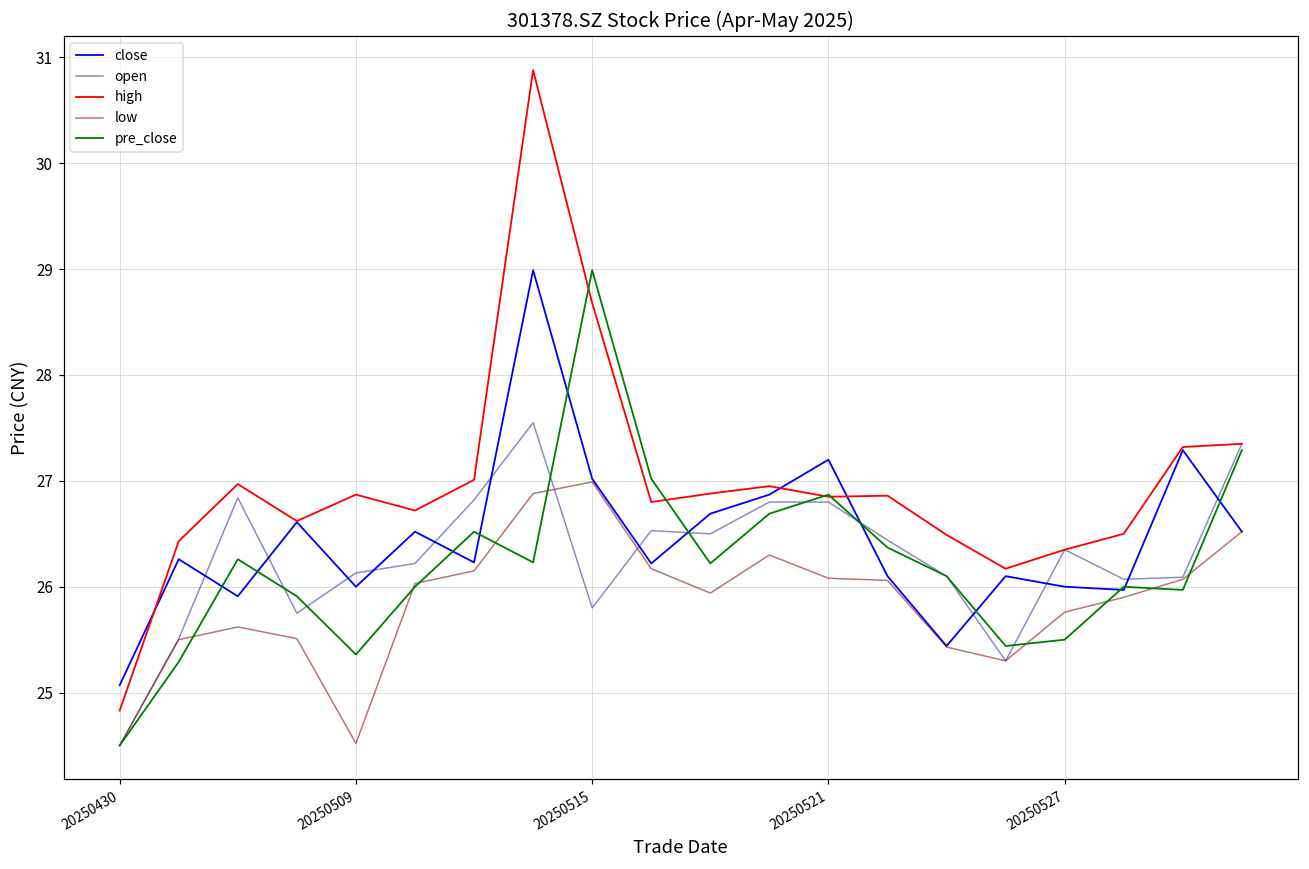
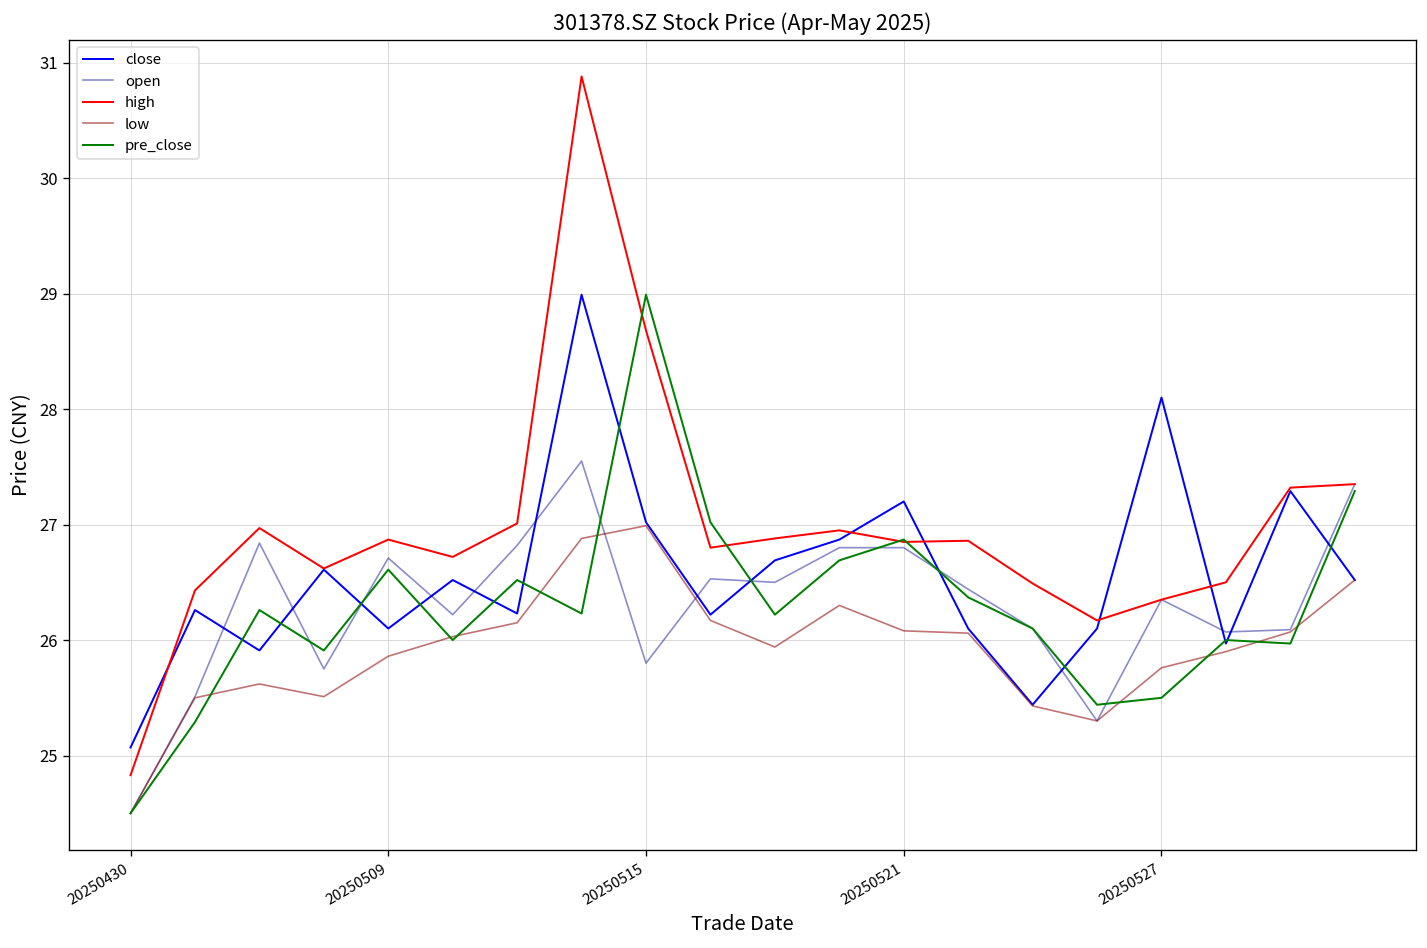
close, 20250509: 26.0 -> 26.1
open, 20250509: 26.1 -> 26.7
low, 20250509: 24.5 -> 25.9
pre_close, 20250509: 25.4 -> 26.6
close, 20250527: 26.0 -> 28.1
